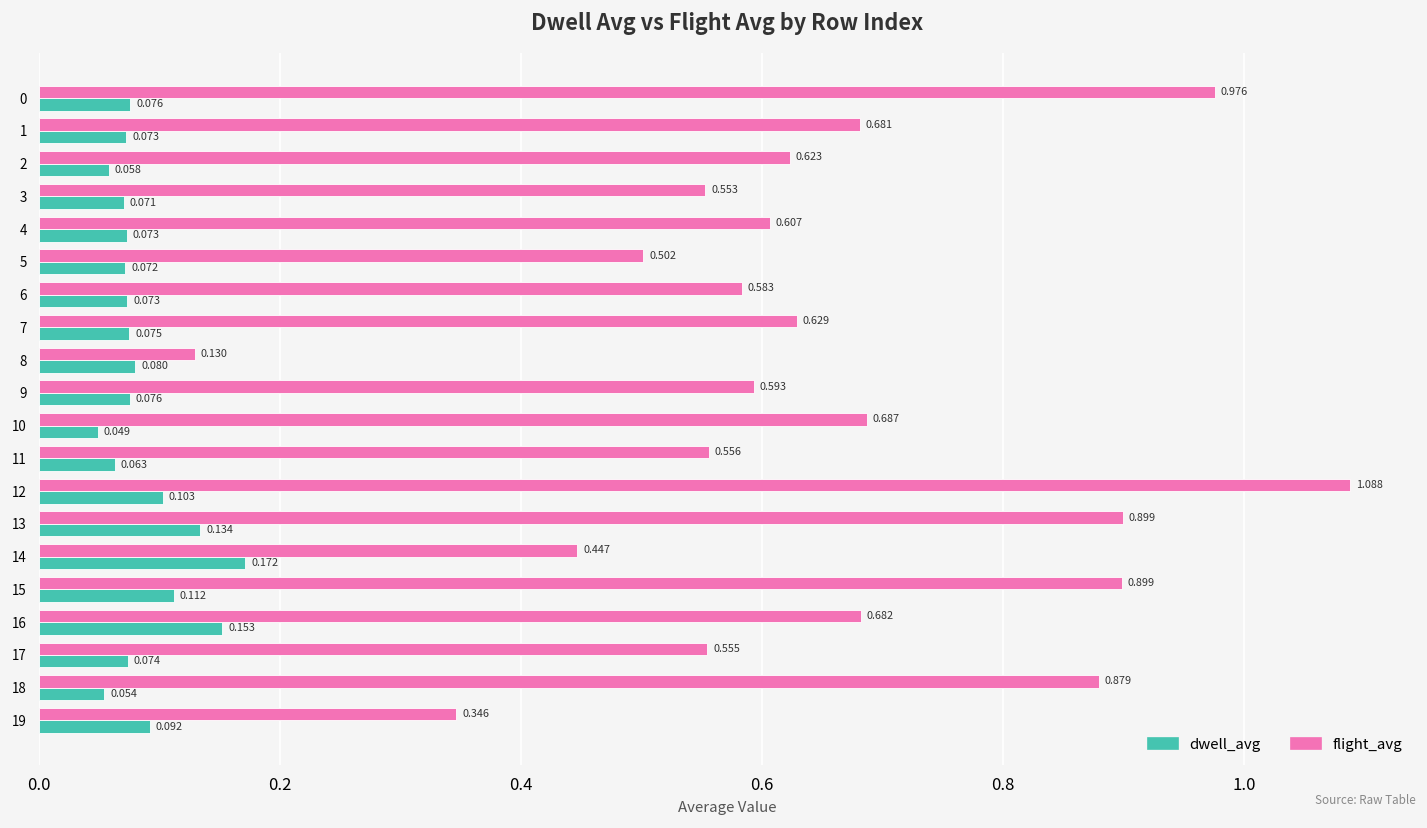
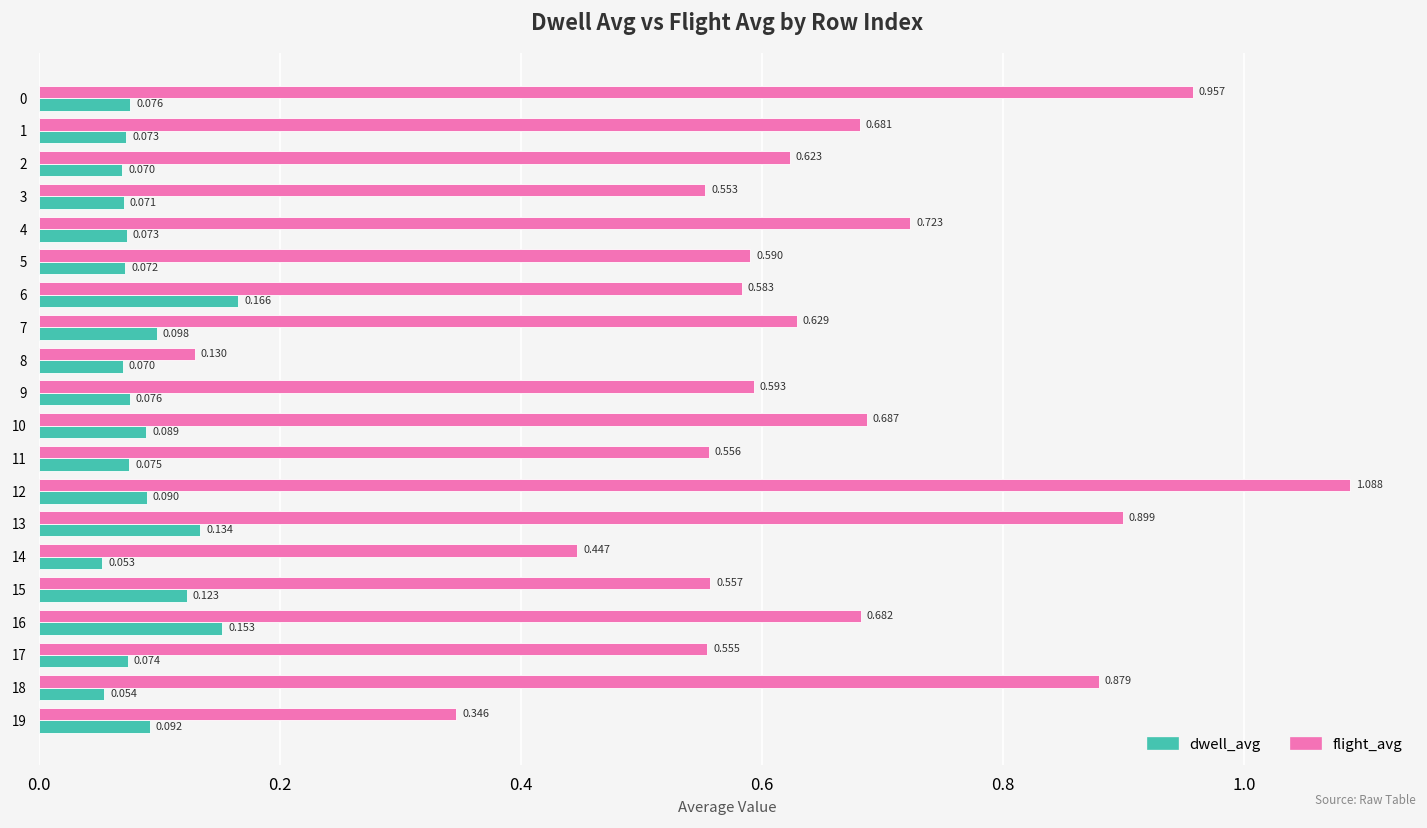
flight_avg, 0: 0.976 -> 0.957
dwell_avg, 2: 0.058 -> 0.070
flight_avg, 4: 0.607 -> 0.723
flight_avg, 5: 0.502 -> 0.590
dwell_avg, 6: 0.073 -> 0.166
dwell_avg, 7: 0.075 -> 0.098
dwell_avg, 8: 0.080 -> 0.070
dwell_avg, 10: 0.049 -> 0.089
dwell_avg, 11: 0.063 -> 0.075
dwell_avg, 12: 0.103 -> 0.090
dwell_avg, 14: 0.172 -> 0.053
flight_avg, 15: 0.899 -> 0.557
dwell_avg, 15: 0.112 -> 0.123
